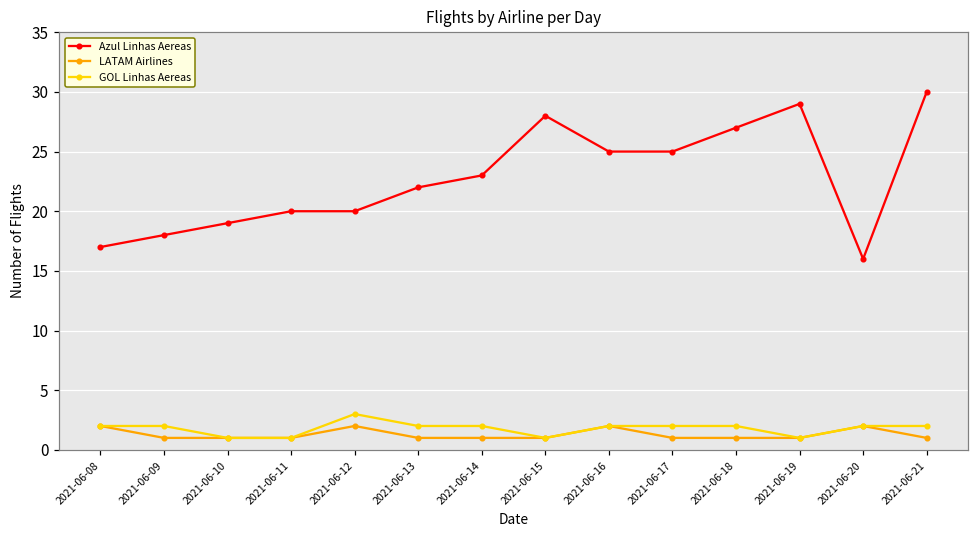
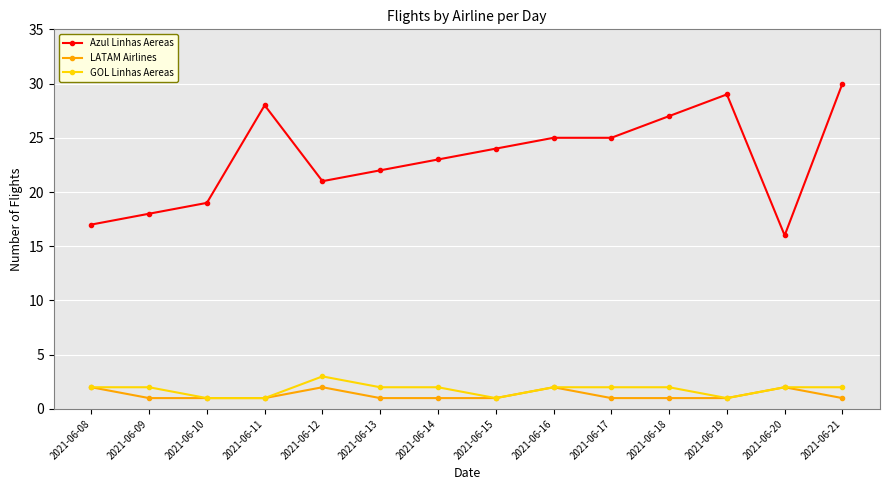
Azul Linhas Aereas, 2021-06-11: 20 -> 28
Azul Linhas Aereas, 2021-06-12: 20 -> 21
Azul Linhas Aereas, 2021-06-15: 28 -> 24
